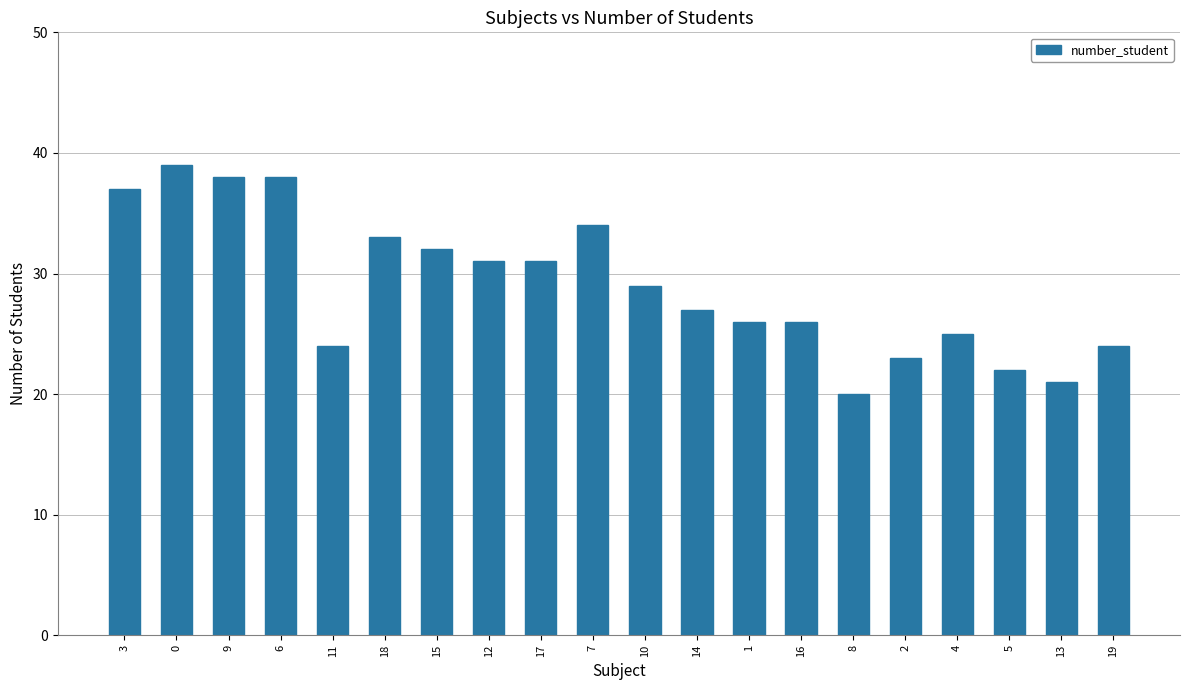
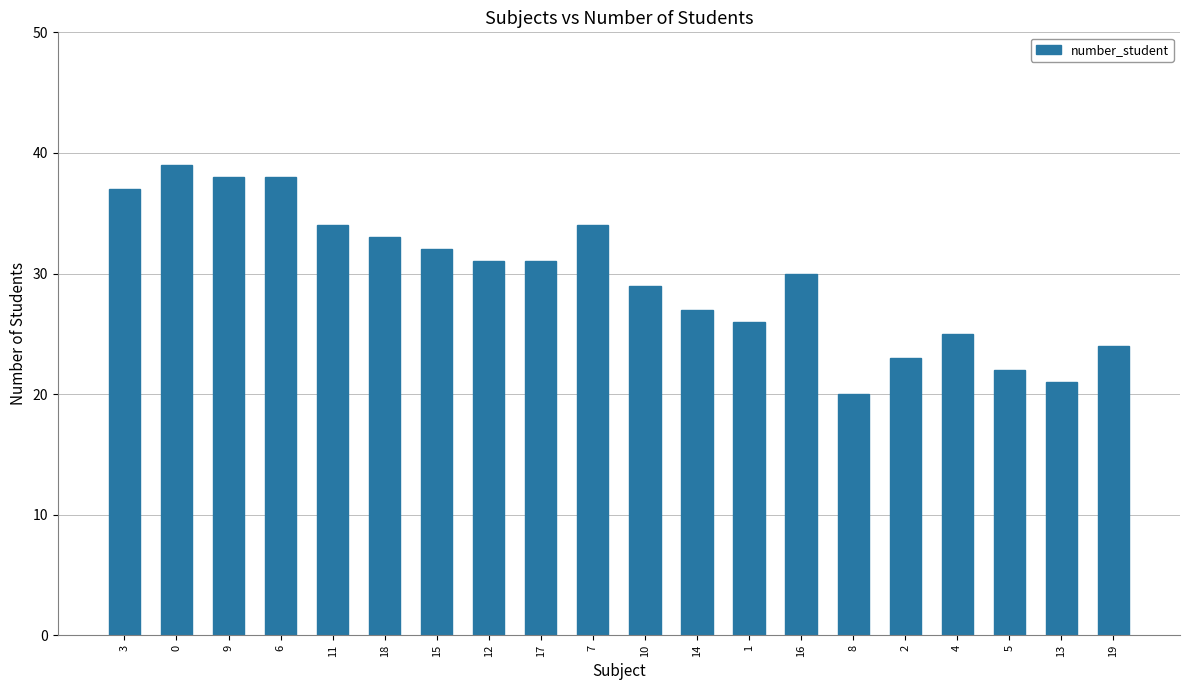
11: 24 -> 34
16: 26 -> 30
